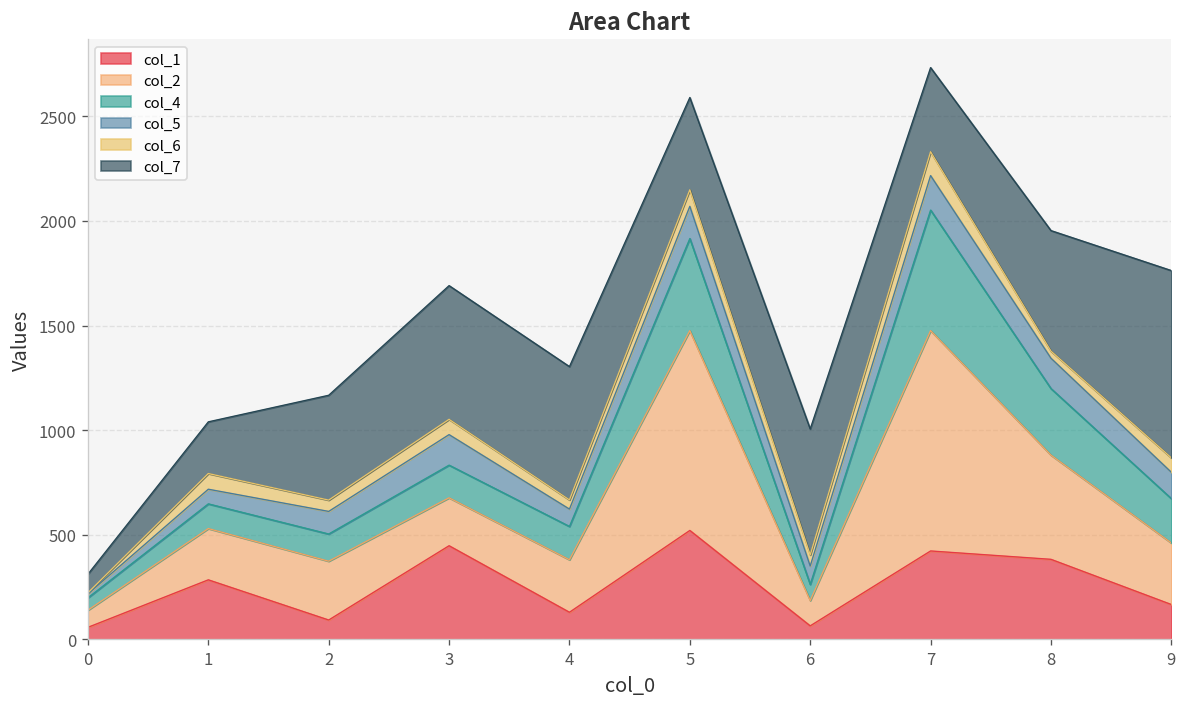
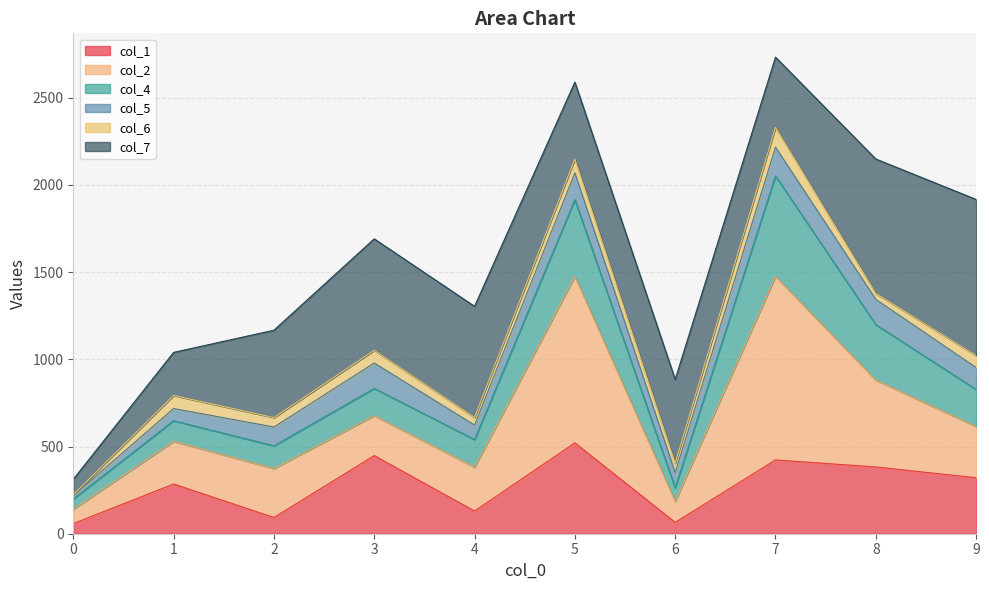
col_7, 6: 600 -> 480
col_7, 8: 580 -> 770
col_1, 9: 170 -> 320
